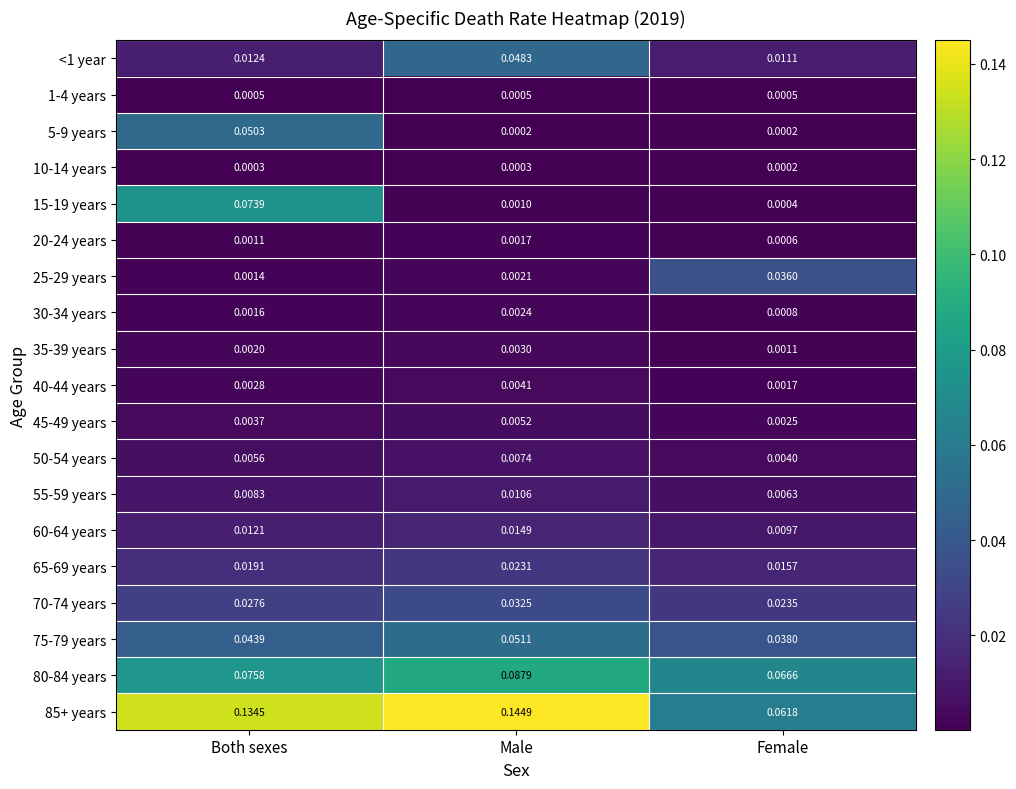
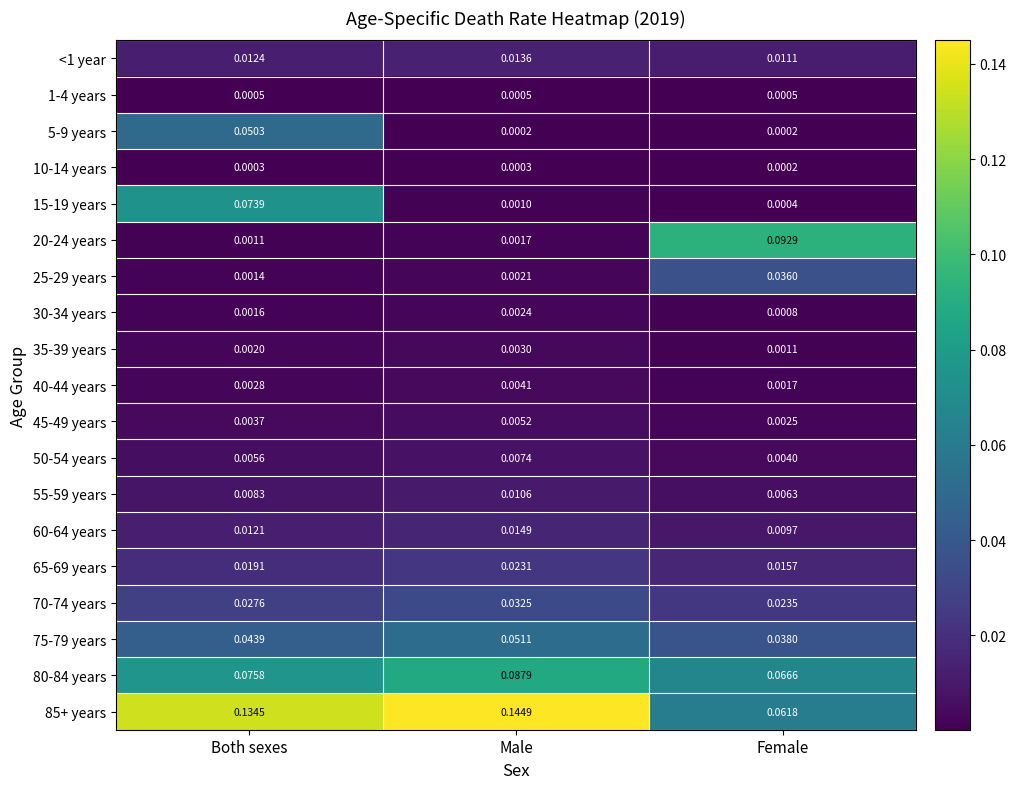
<1 year, Male: 0.0483 -> 0.0136
20-24 years, Female: 0.0006 -> 0.0929
